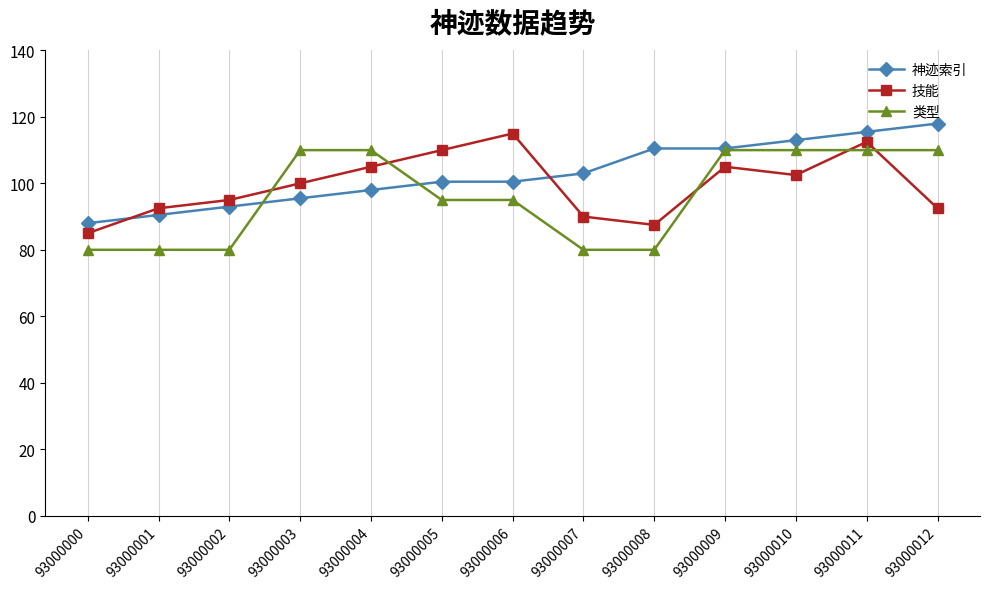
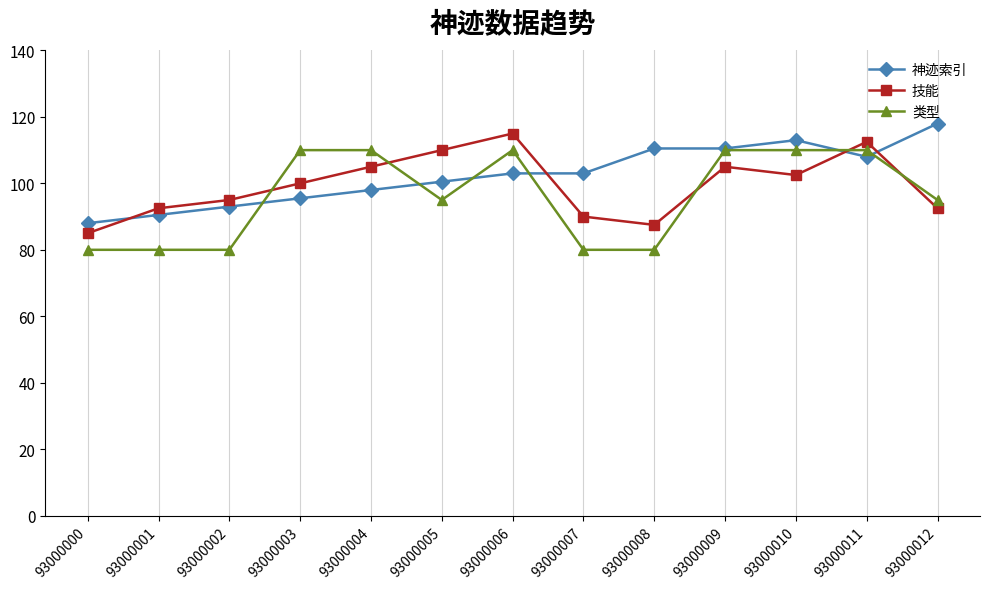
神迹索引, 93000006: 101 -> 103
类型, 93000006: 95 -> 110
神迹索引, 93000011: 116 -> 108
类型, 93000012: 110 -> 95
